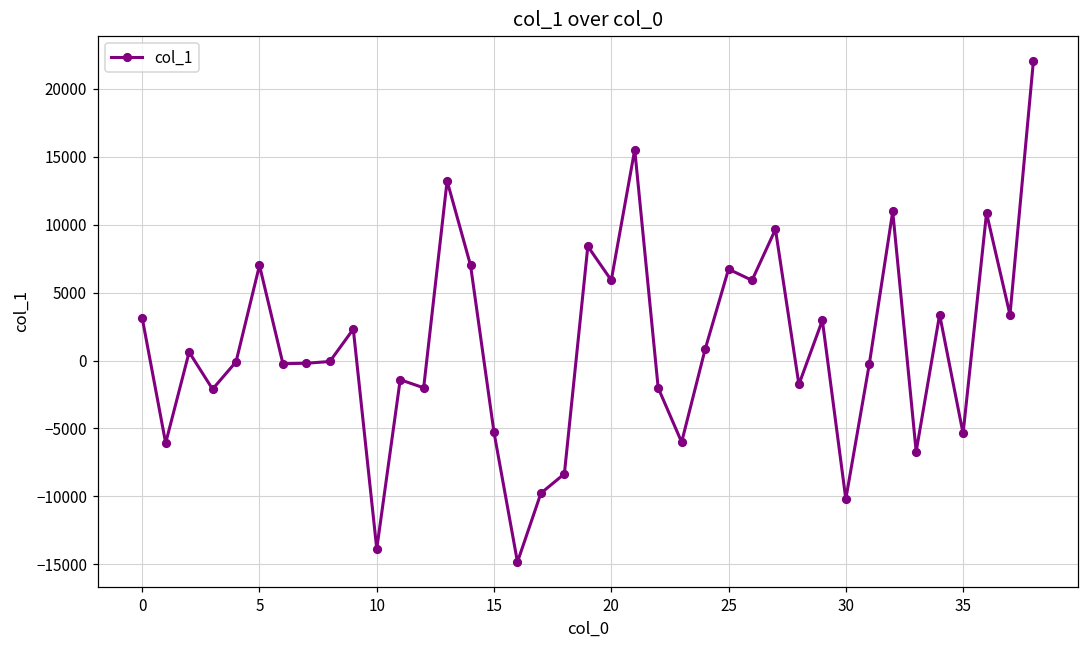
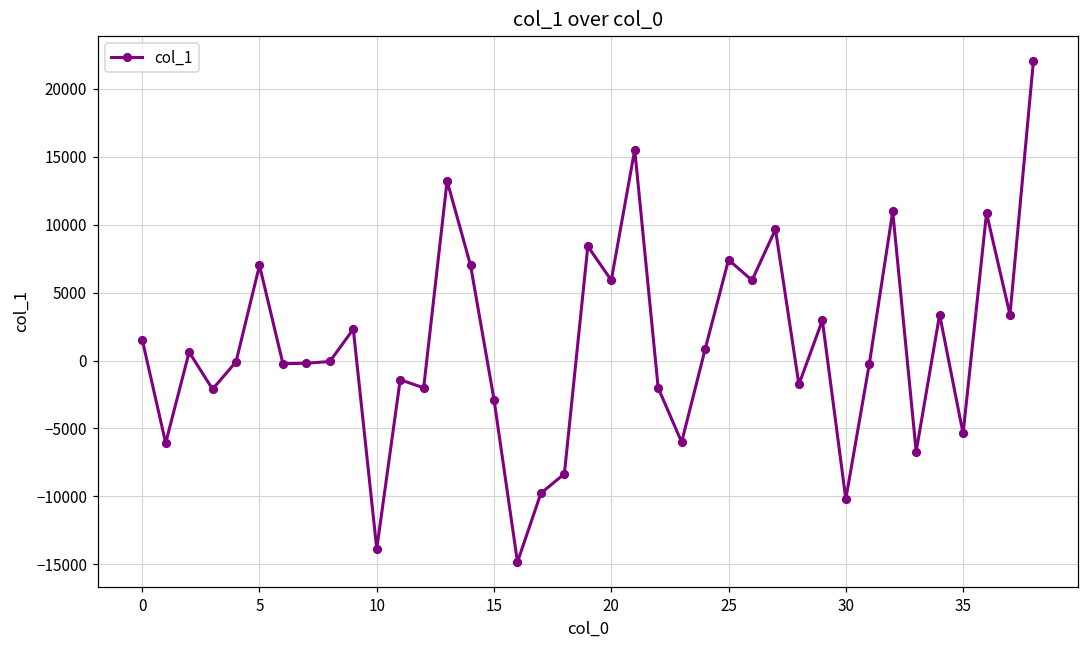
0: 3100 -> 1500
15: -5300 -> -2900
25: 6700 -> 7400
